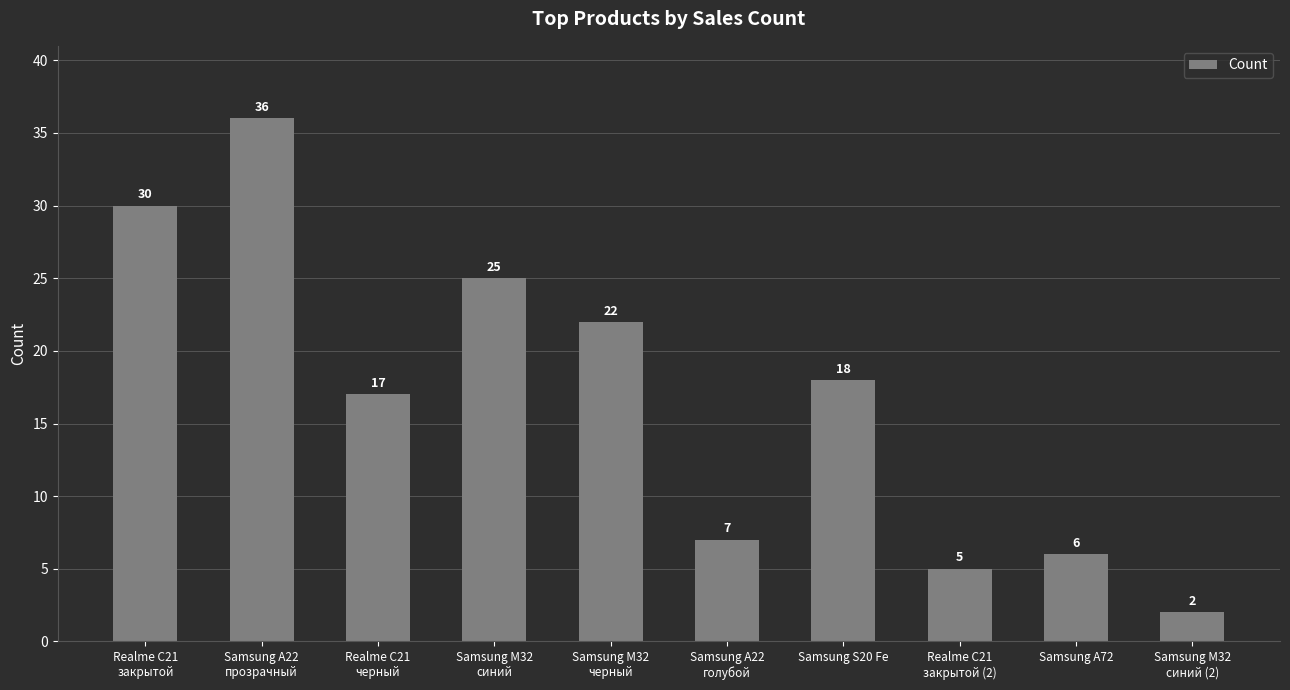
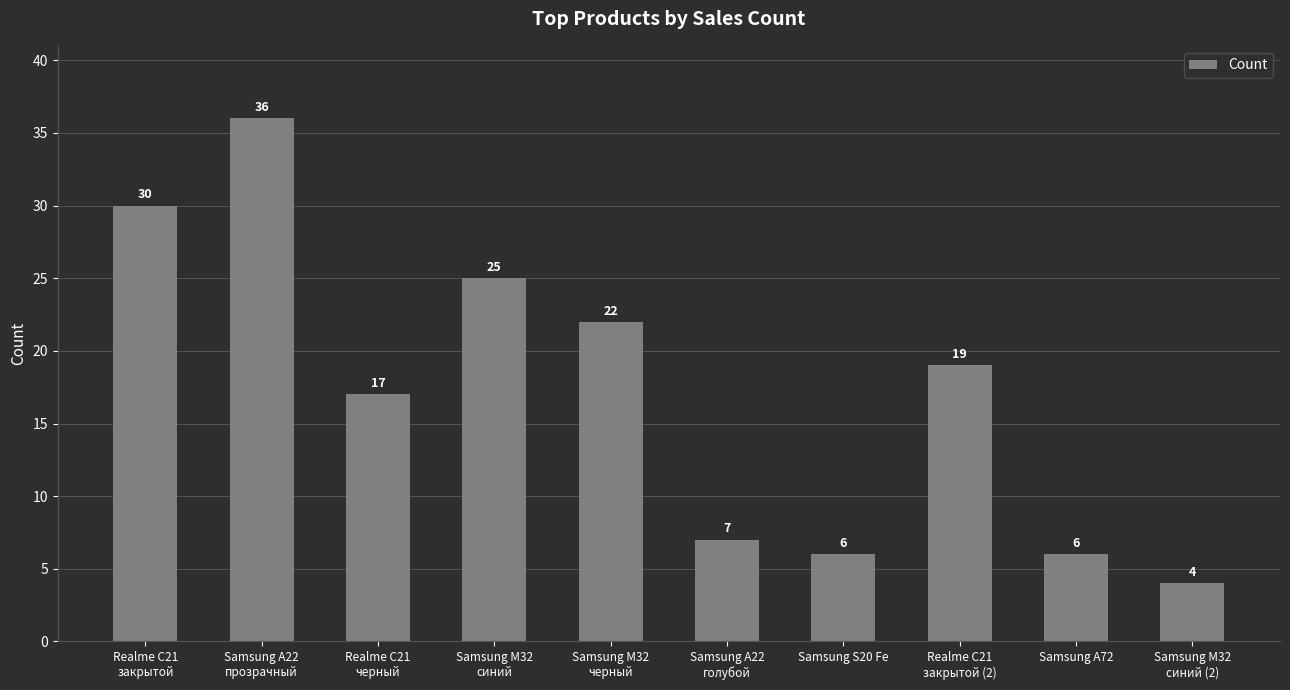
Samsung S20 Fe: 18 -> 6
Realme C21 закрытой (2): 5 -> 19
Samsung M32 синий (2): 2 -> 4
